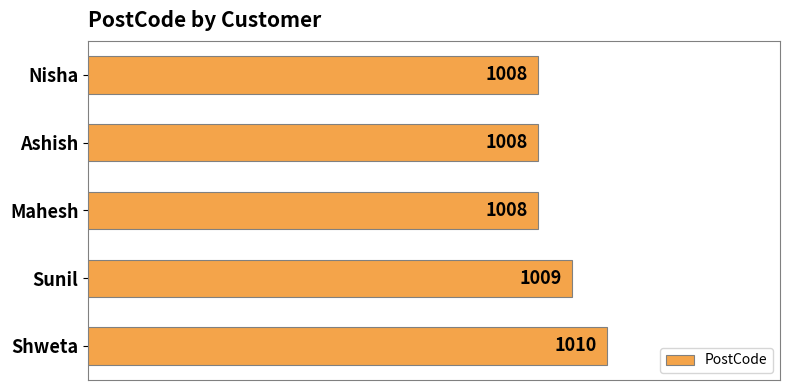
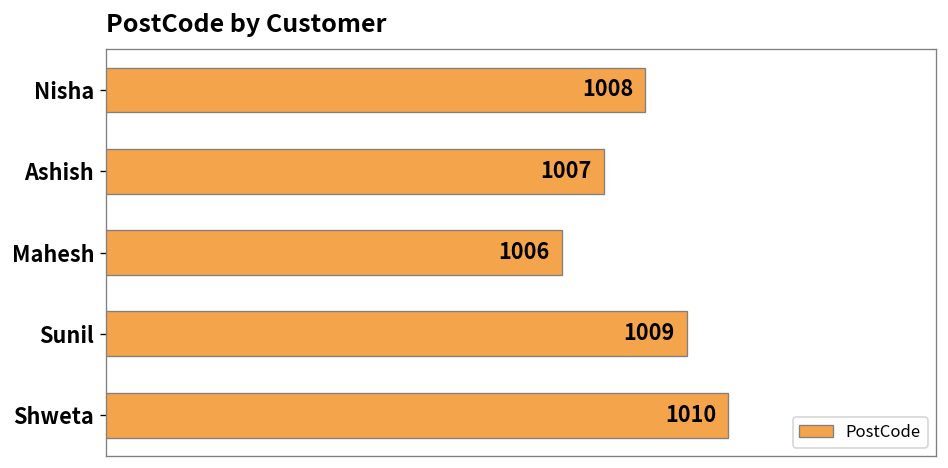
Ashish: 1008 -> 1007
Mahesh: 1008 -> 1006
